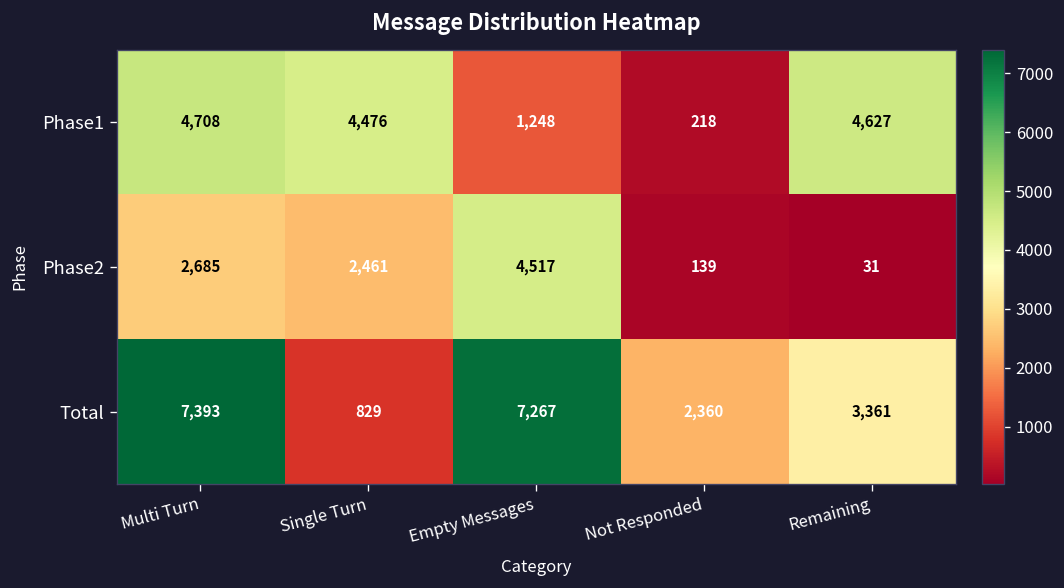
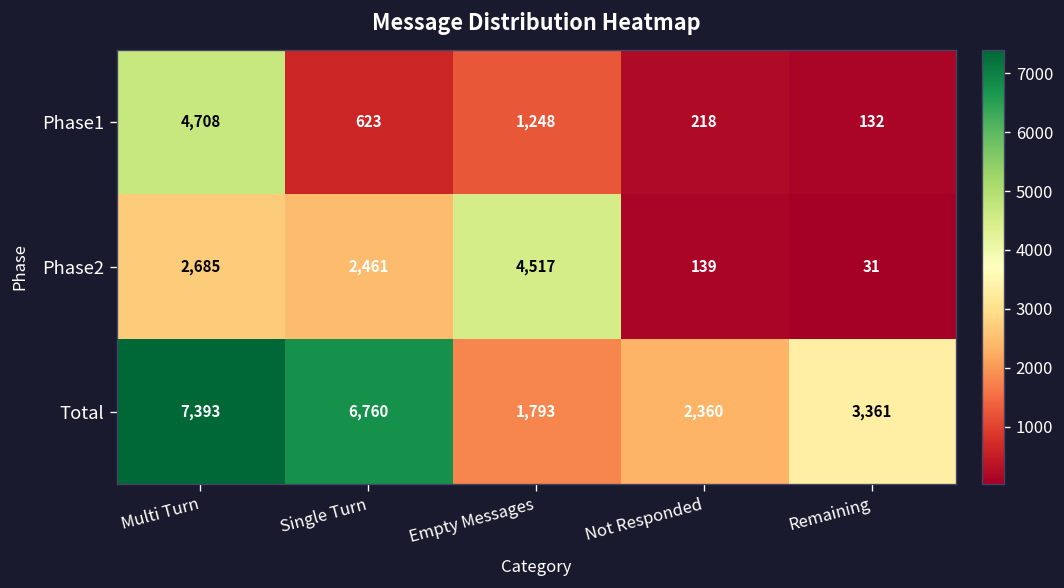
Phase1, Single Turn: 4,476 -> 623
Phase1, Remaining: 4,627 -> 132
Total, Single Turn: 829 -> 6,760
Total, Empty Messages: 7,267 -> 1,793
